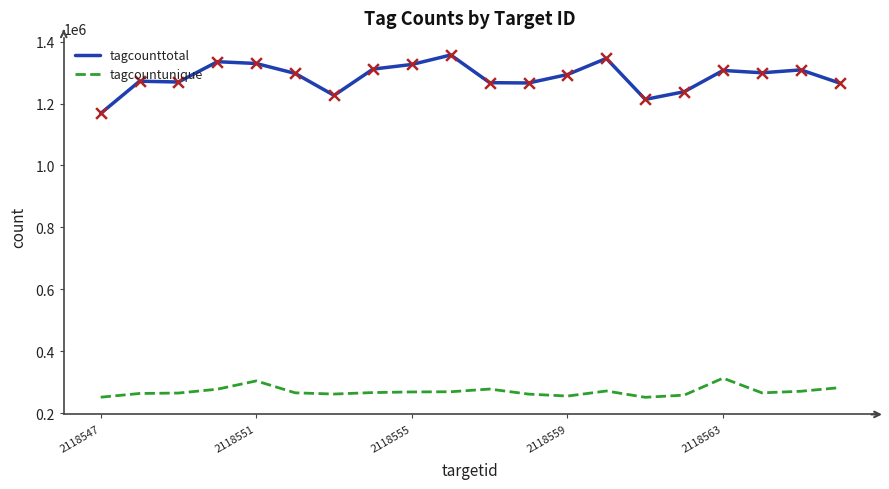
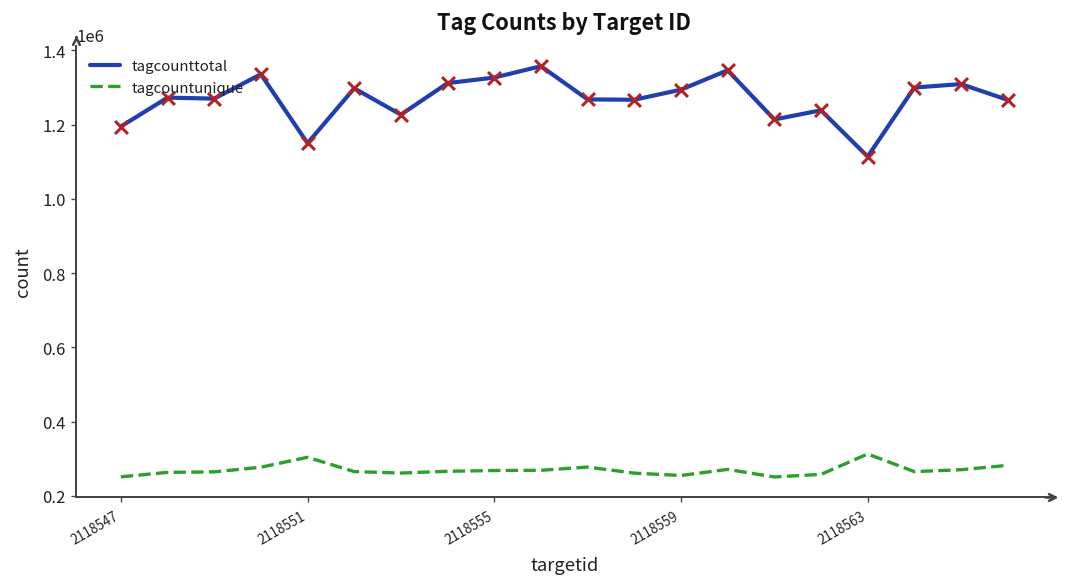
tagcounttotal, 2118547: 1170000 -> 1190000
tagcounttotal, 2118551: 1330000 -> 1150000
tagcounttotal, 2118563: 1310000 -> 1110000
